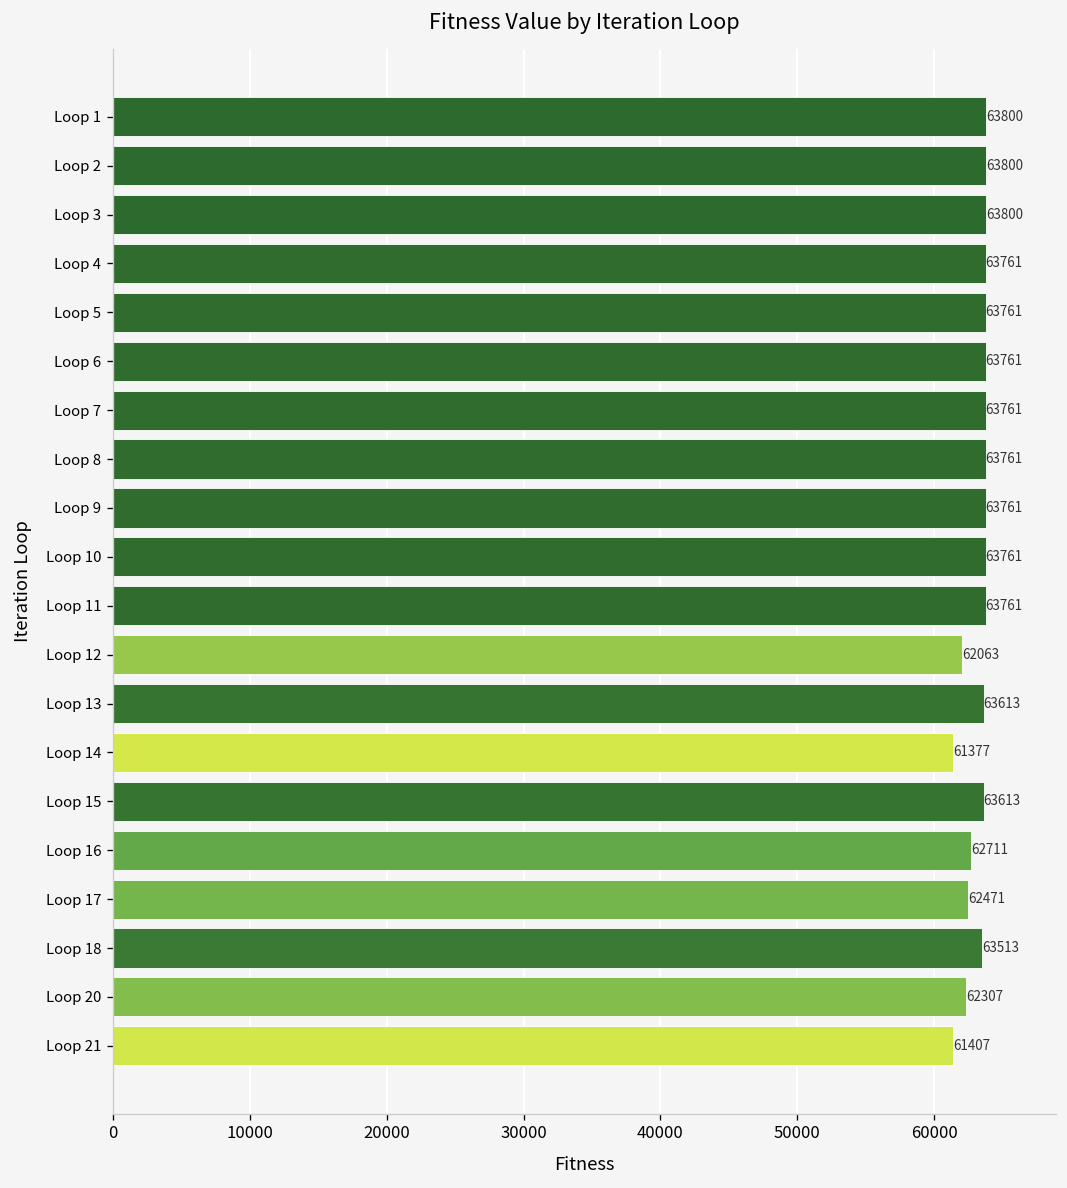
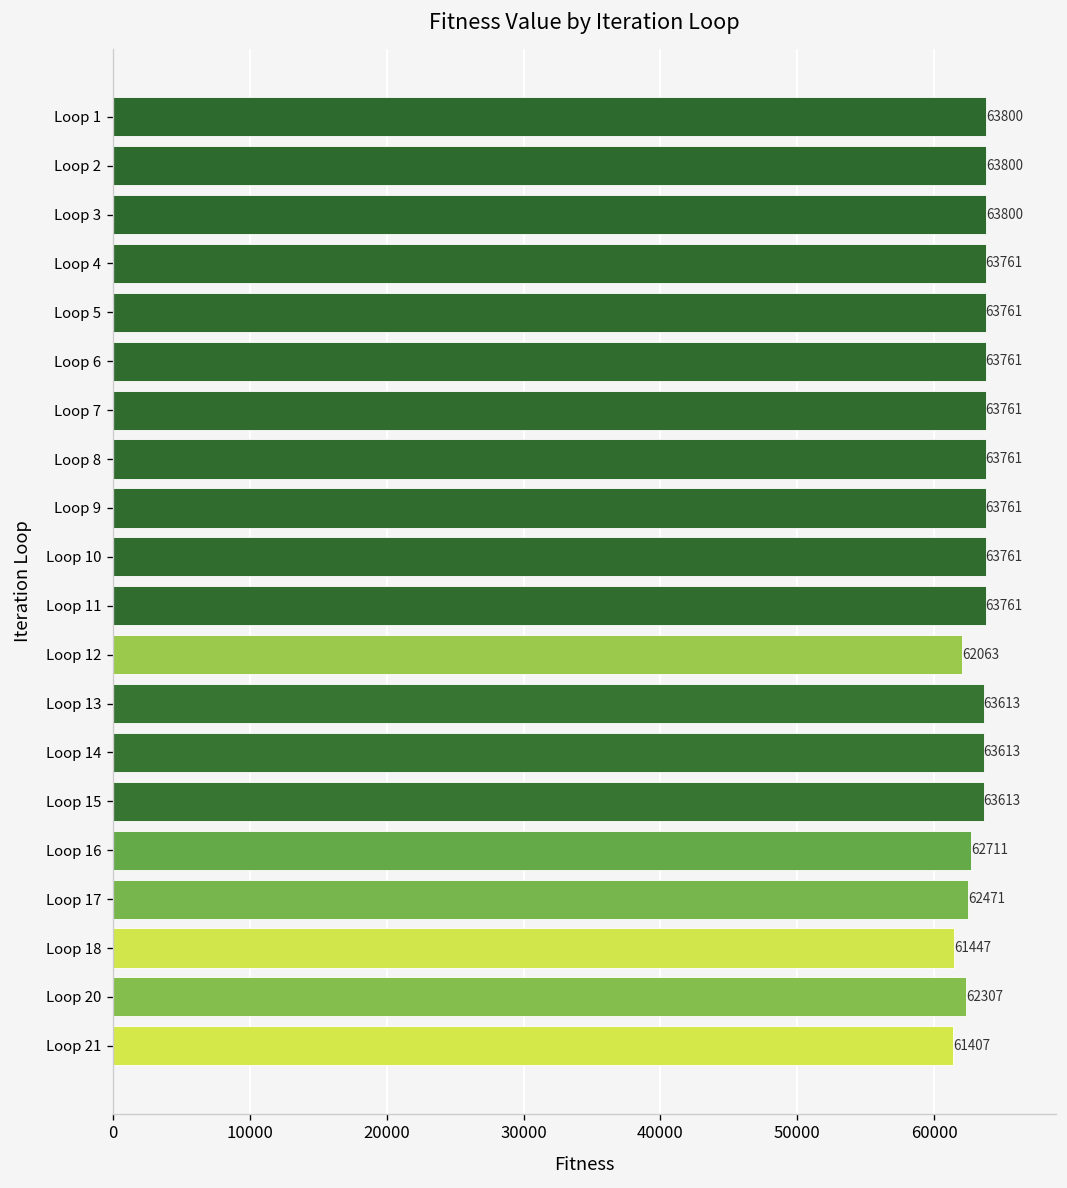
Loop 14: 61377 -> 63613
Loop 18: 63513 -> 61447
